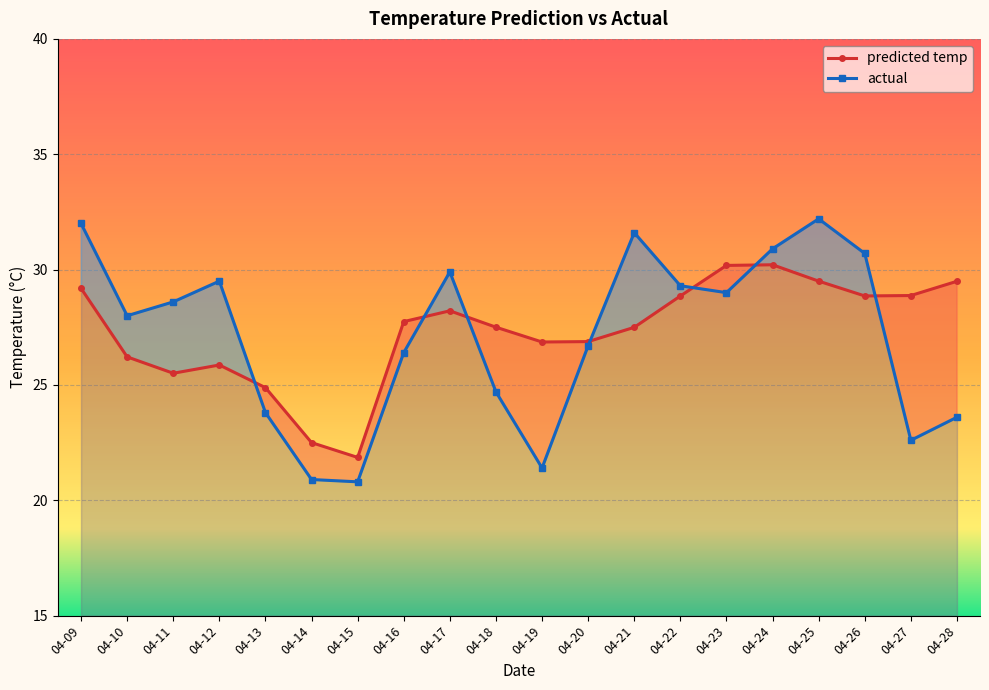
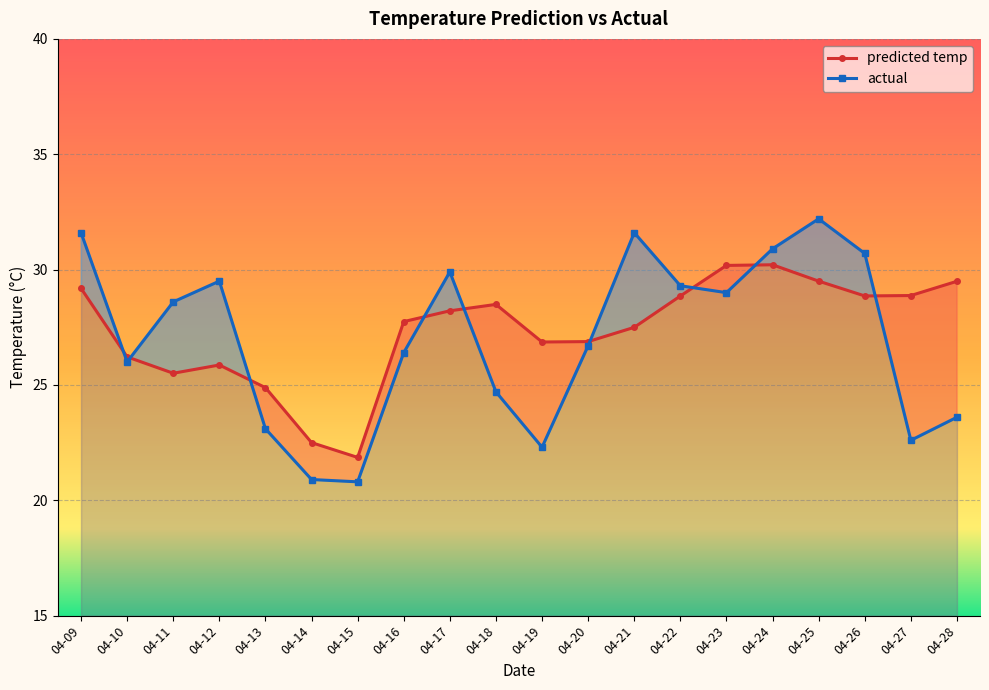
actual, 04-09: 32.0 -> 31.6
actual, 04-10: 28 -> 26
actual, 04-13: 23.8 -> 23.1
predicted temp, 04-18: 27.5 -> 28.5
actual, 04-19: 21.4 -> 22.3
